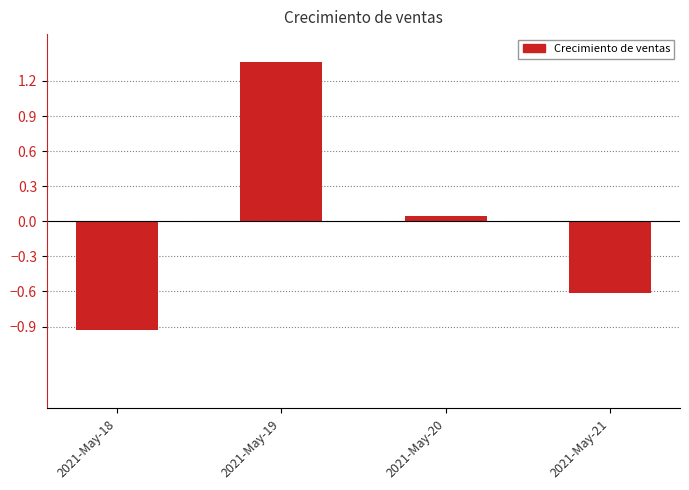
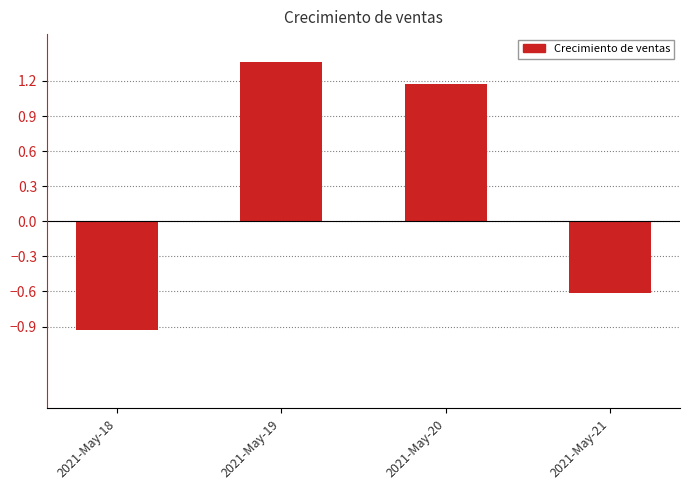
2021-May-20: 0.05 -> 1.18
